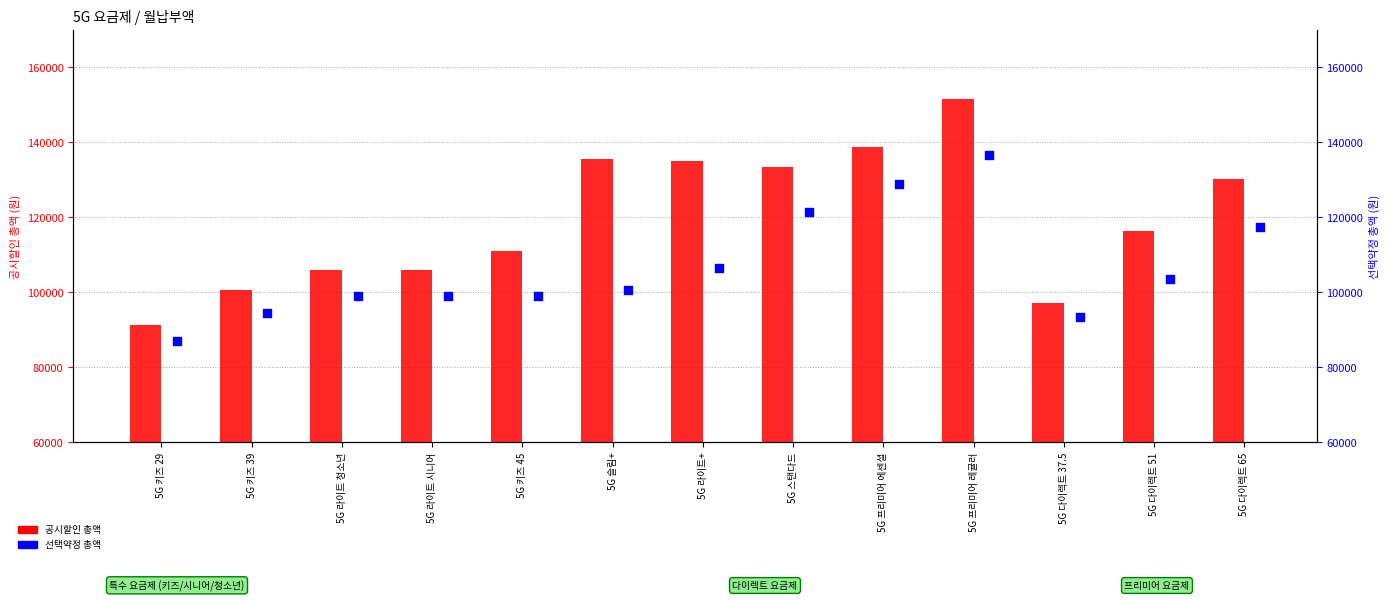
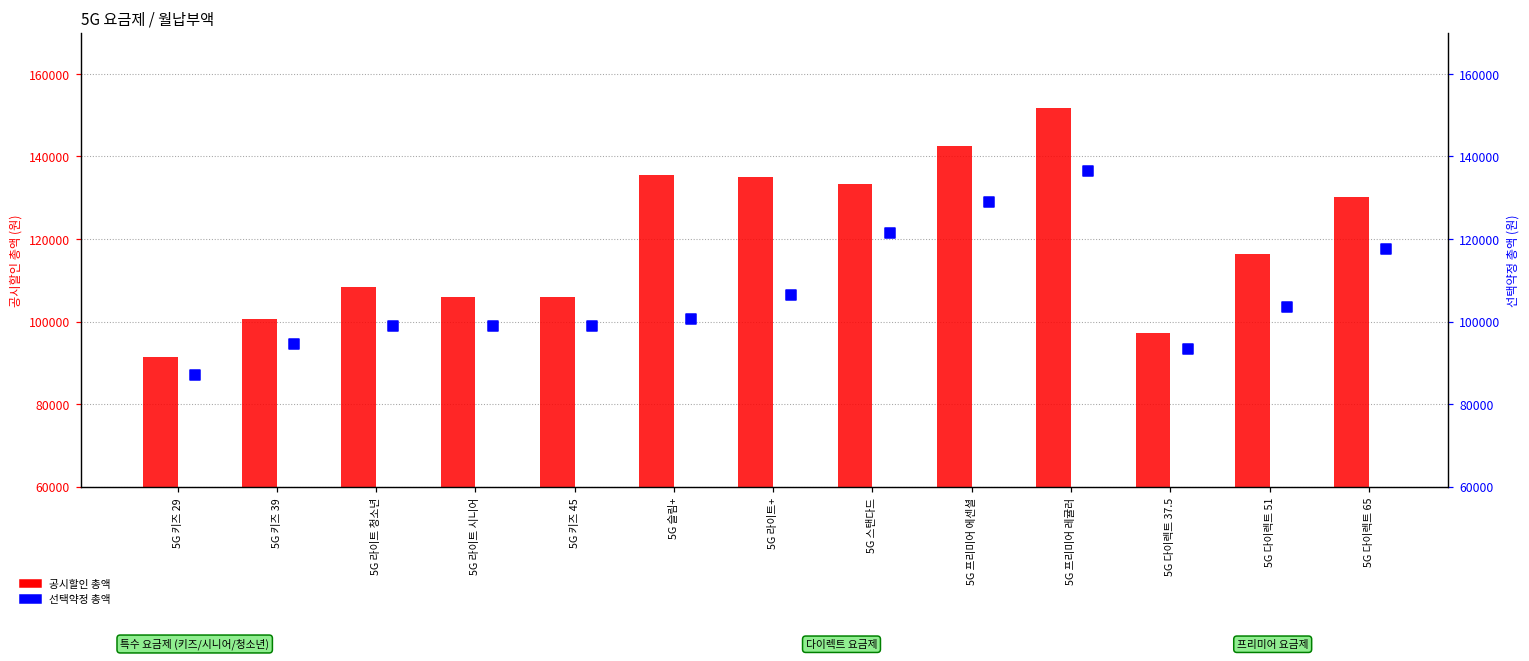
공시할인 총액, 5G 라이트 청소년: 106000 -> 108000
공시할인 총액, 5G 키즈 45: 111000 -> 106000
공시할인 총액, 5G 프리미어 에센셜: 139000 -> 143000
